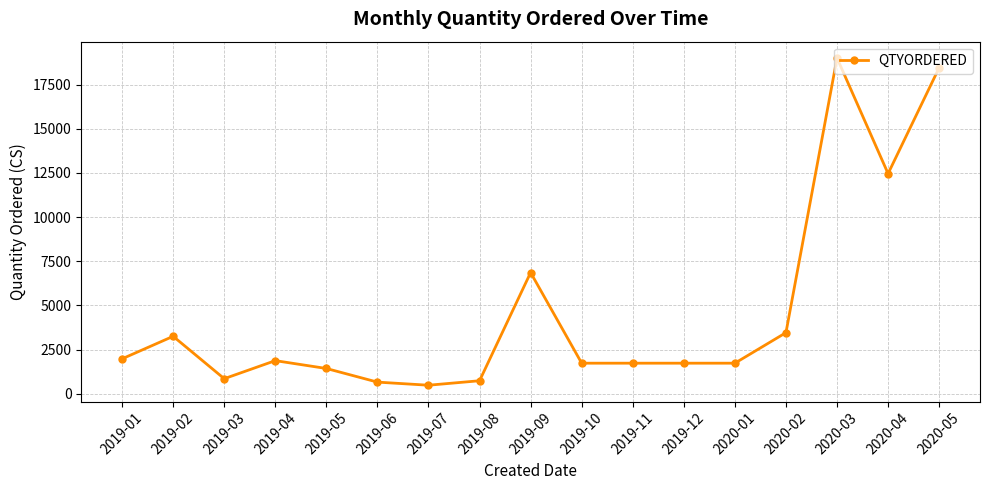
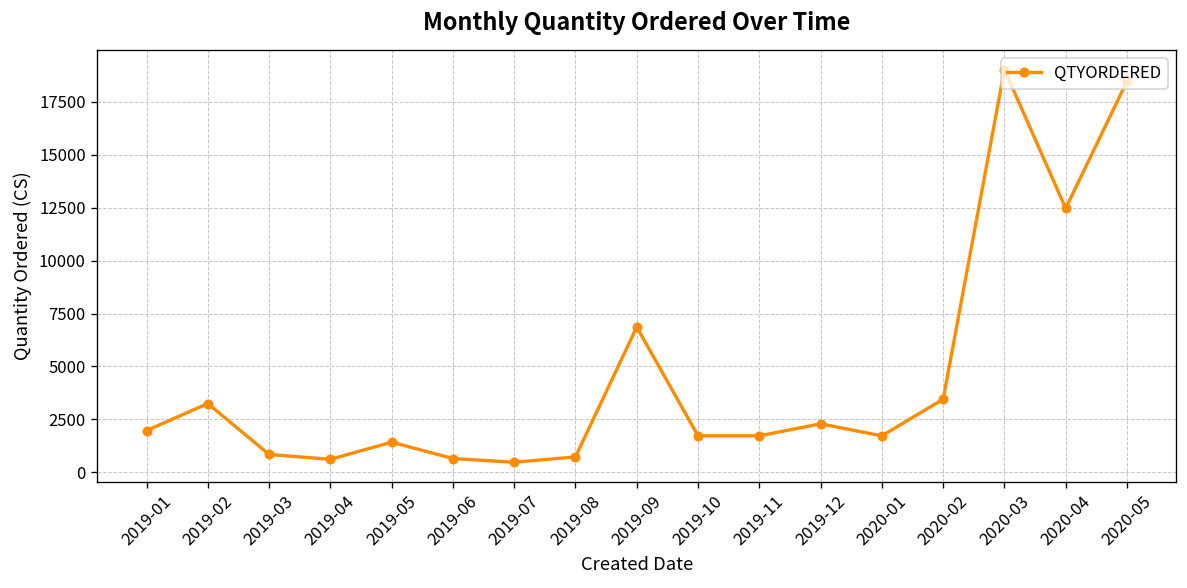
2019-04: 1900 -> 600
2019-12: 1700 -> 2300
